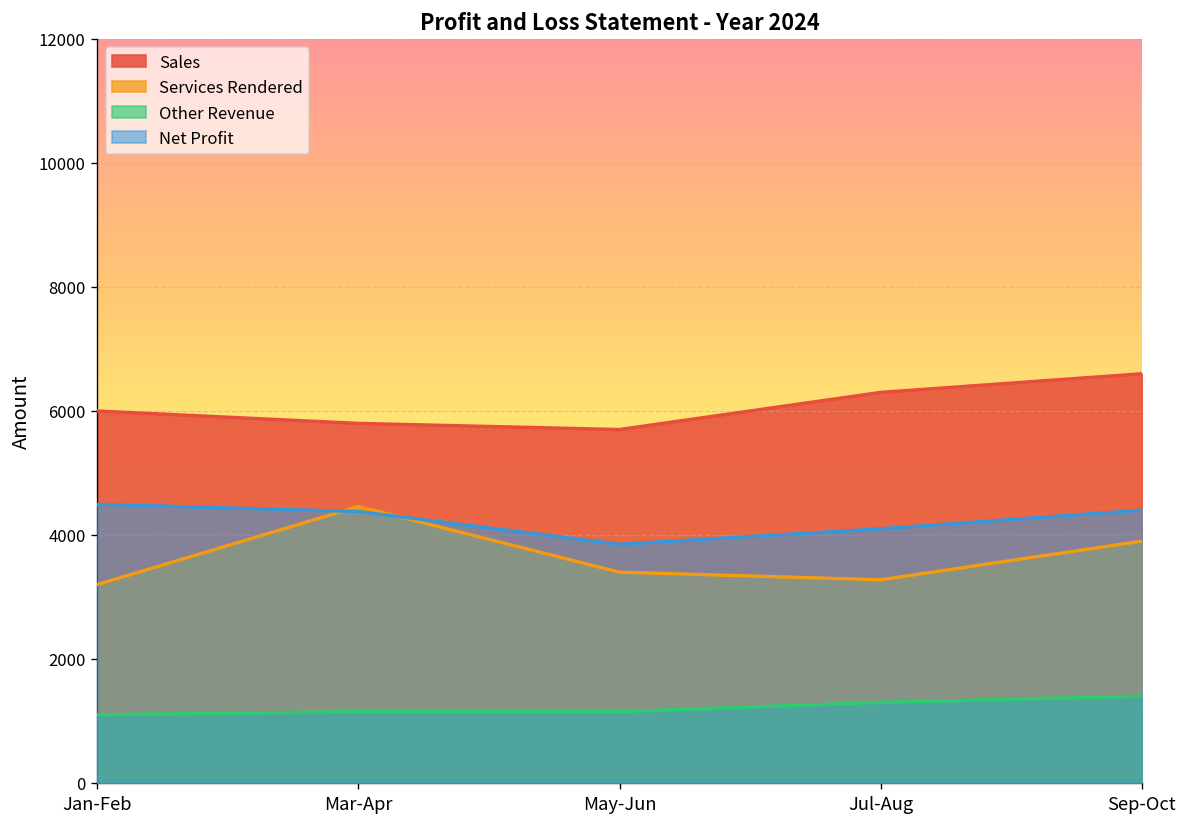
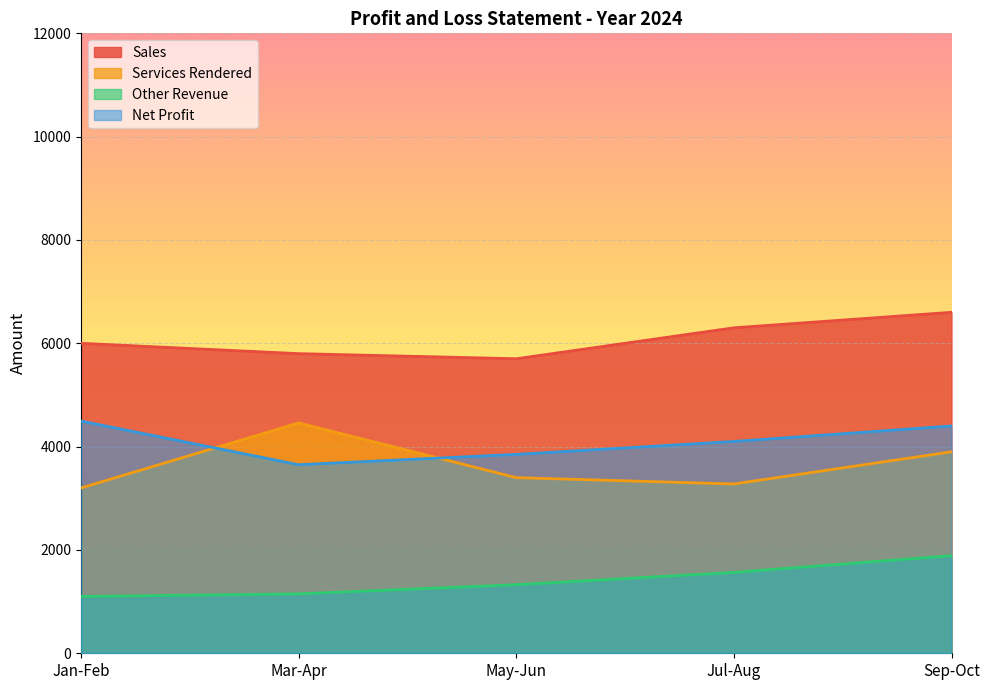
Net Profit, Mar-Apr: 4400 -> 3700
Other Revenue, May-Jun: 1200 -> 1300
Other Revenue, Jul-Aug: 1300 -> 1600
Other Revenue, Sep-Oct: 1400 -> 1900
